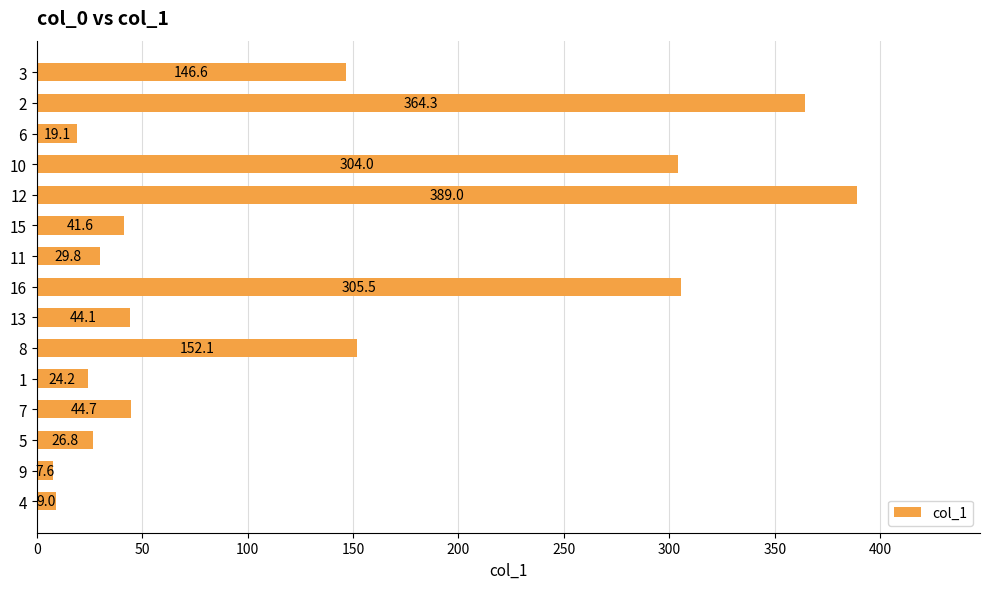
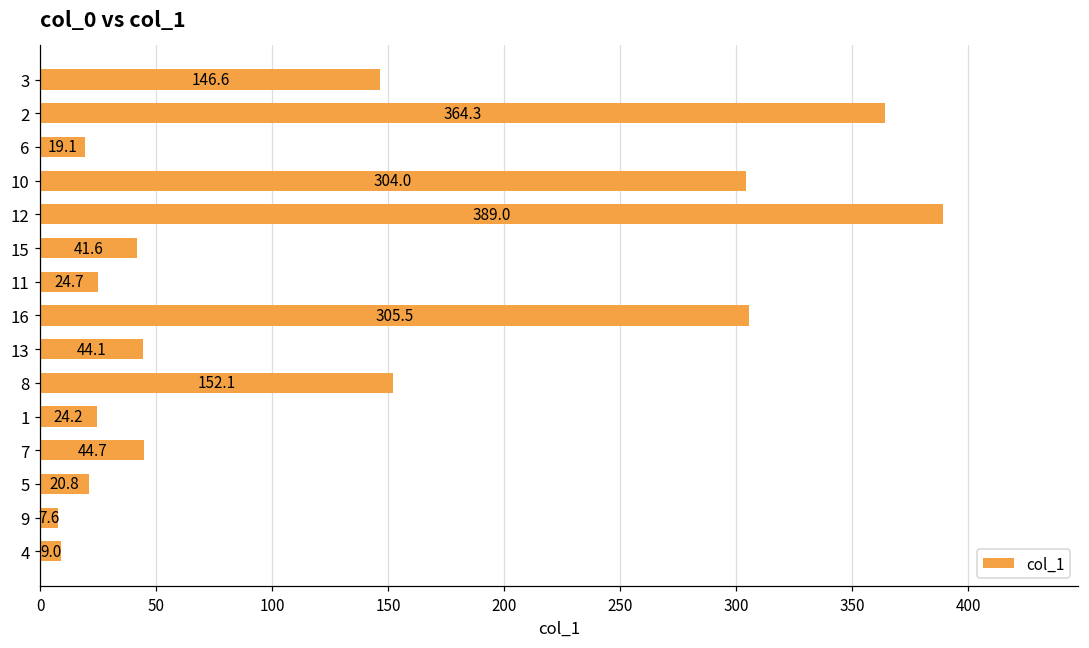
11: 29.8 -> 24.7
5: 26.8 -> 20.8
